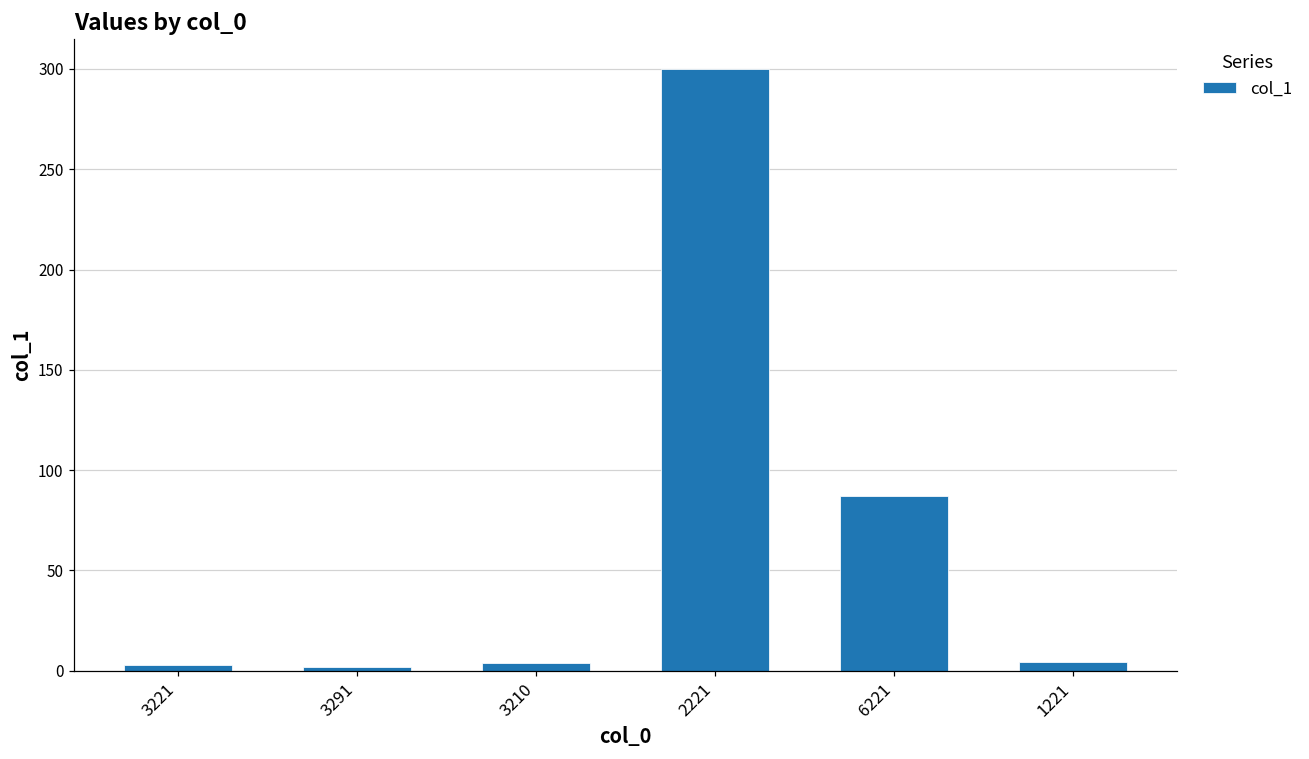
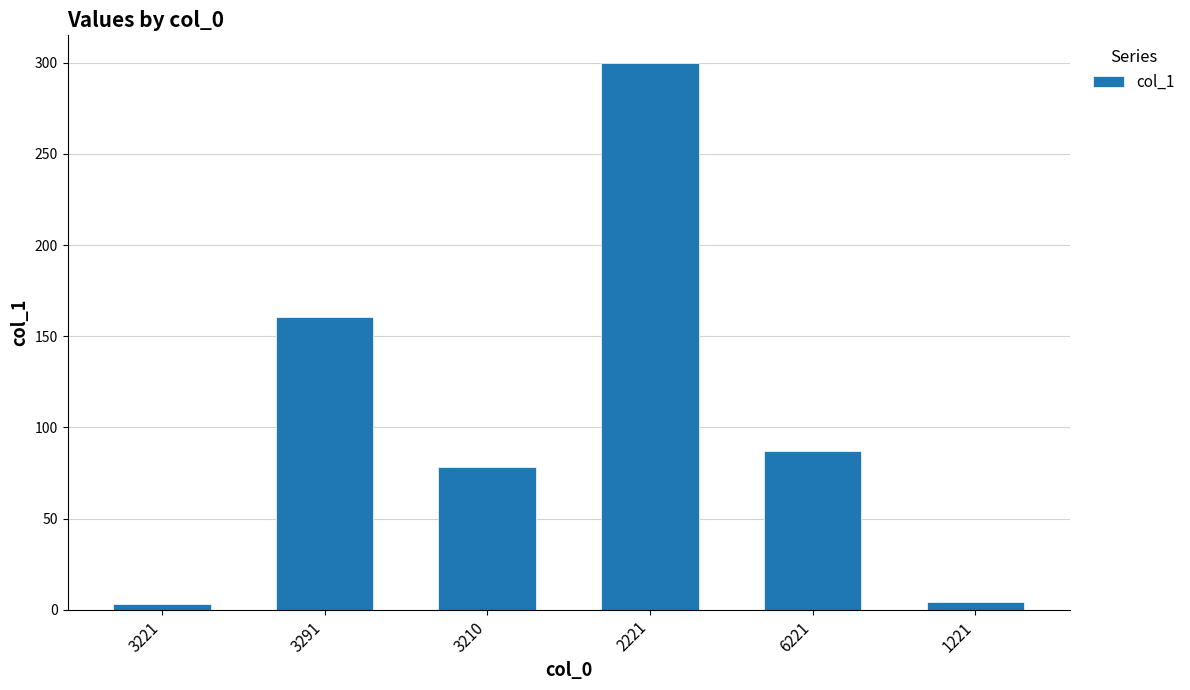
3291: 2 -> 160
3210: 4 -> 78
